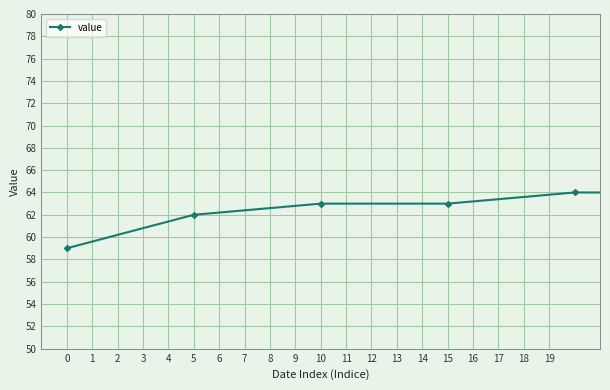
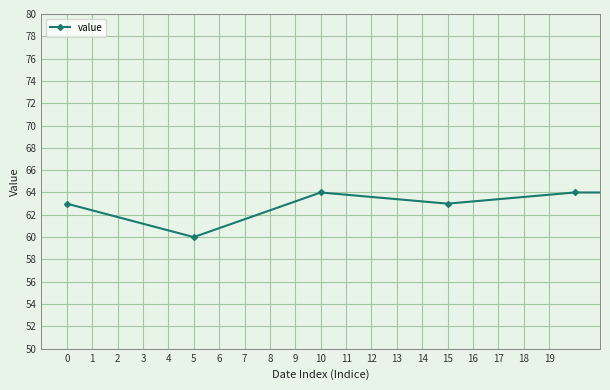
0: 59 -> 63
5: 62 -> 60
10: 63 -> 64
